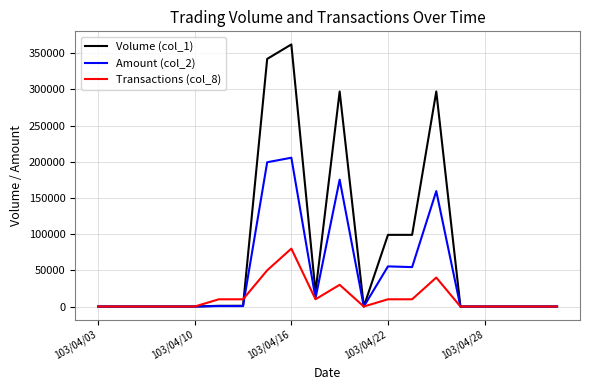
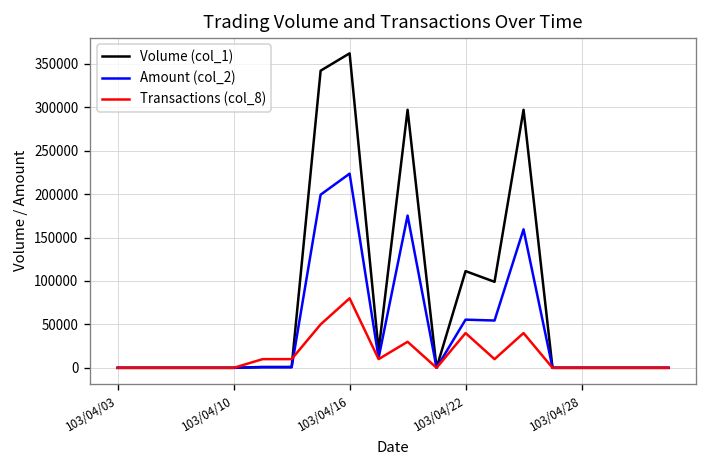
Amount (col_2), 103/04/16: 210000 -> 220000
Volume (col_1), 103/04/22: 100000 -> 110000
Transactions (col_8), 103/04/22: 10000 -> 40000
